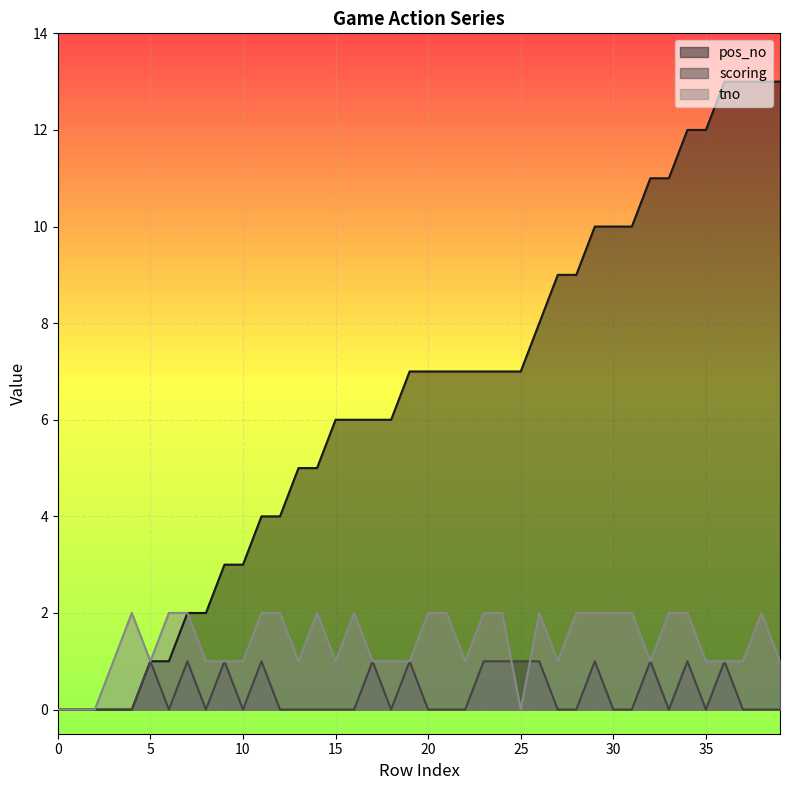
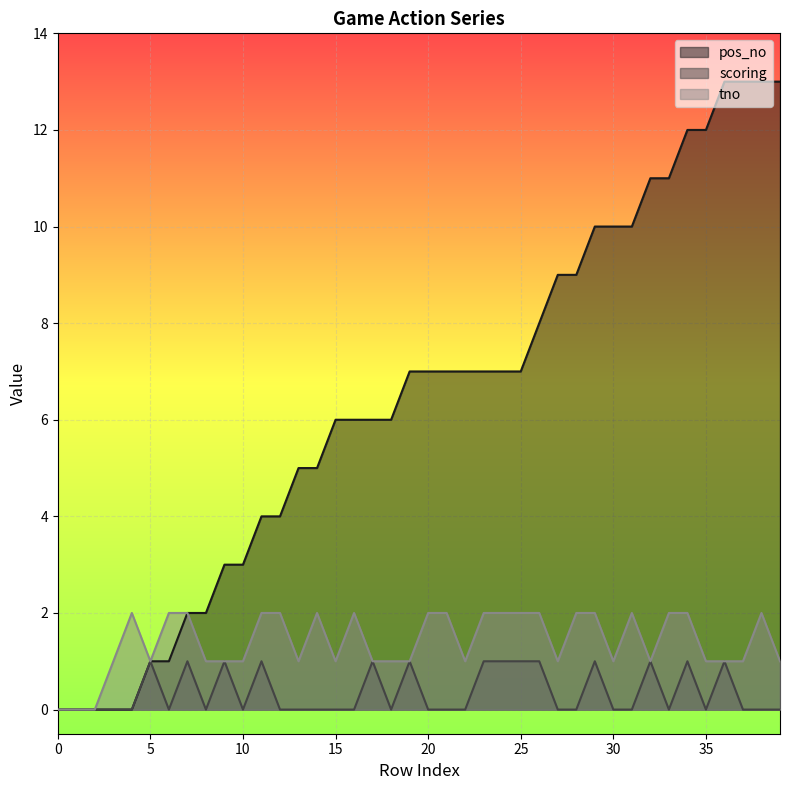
tno, 25: 0 -> 2
tno, 30: 2 -> 1
